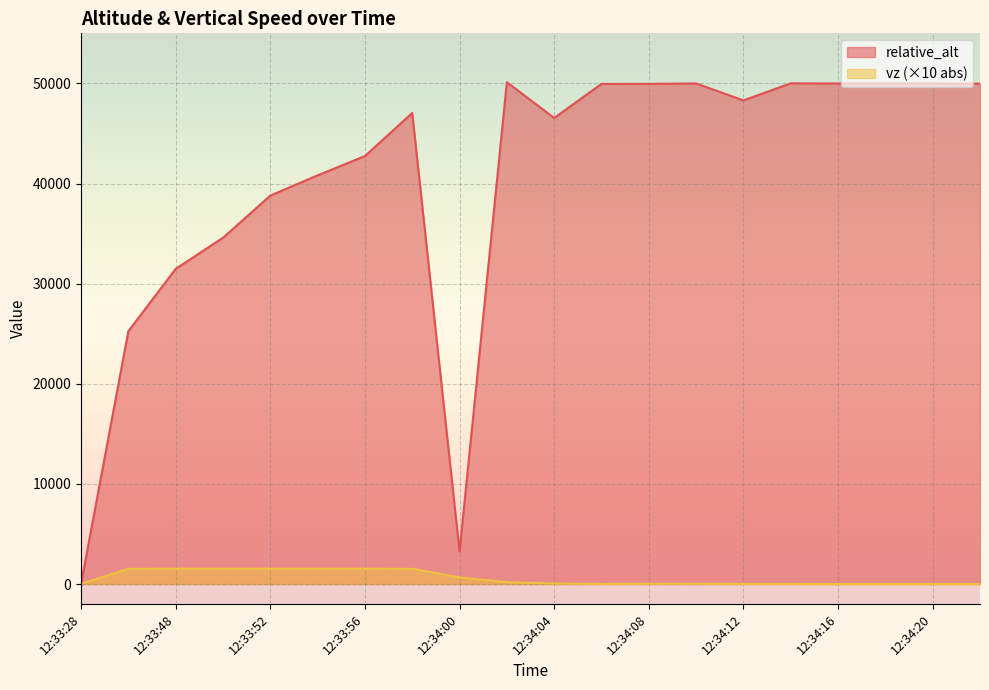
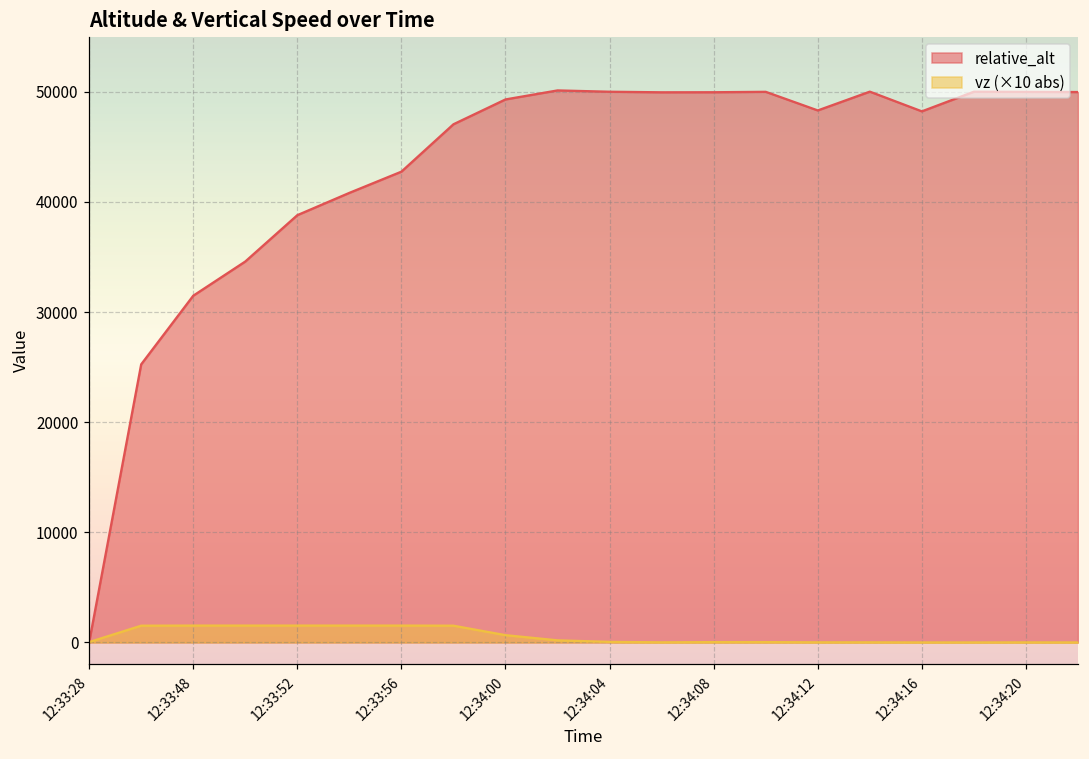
relative_alt, 12:34:00: 3200 -> 49300
relative_alt, 12:34:04: 46500 -> 50000
relative_alt, 12:34:16: 50000 -> 48200
